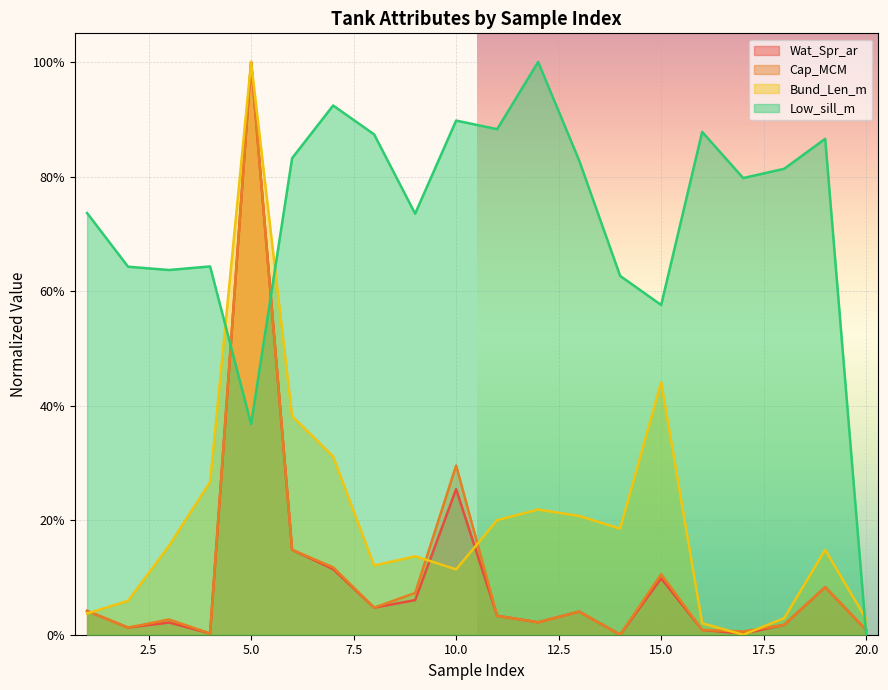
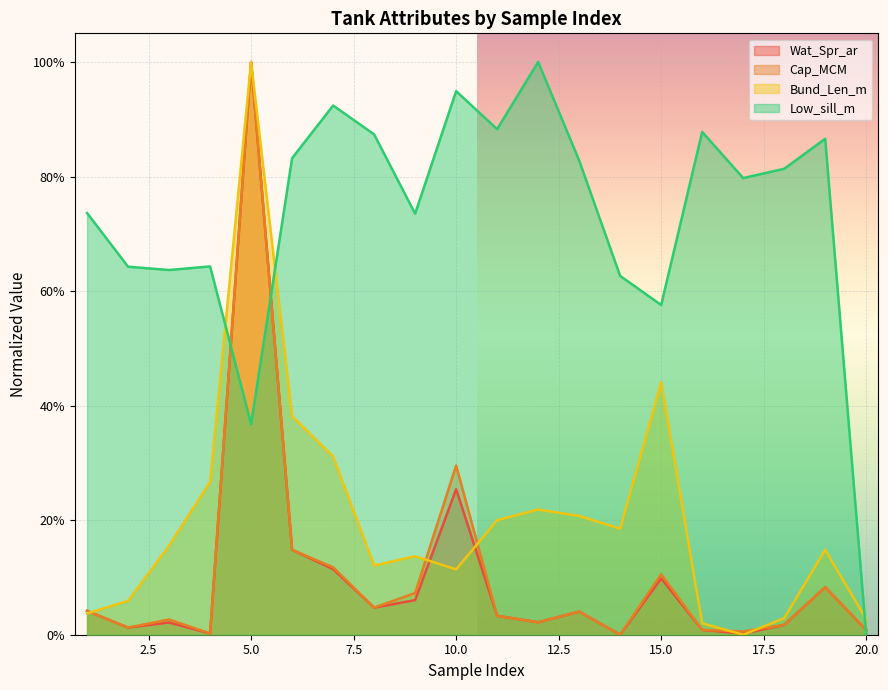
Low_sill_m, 10.0: 90% -> 95%
